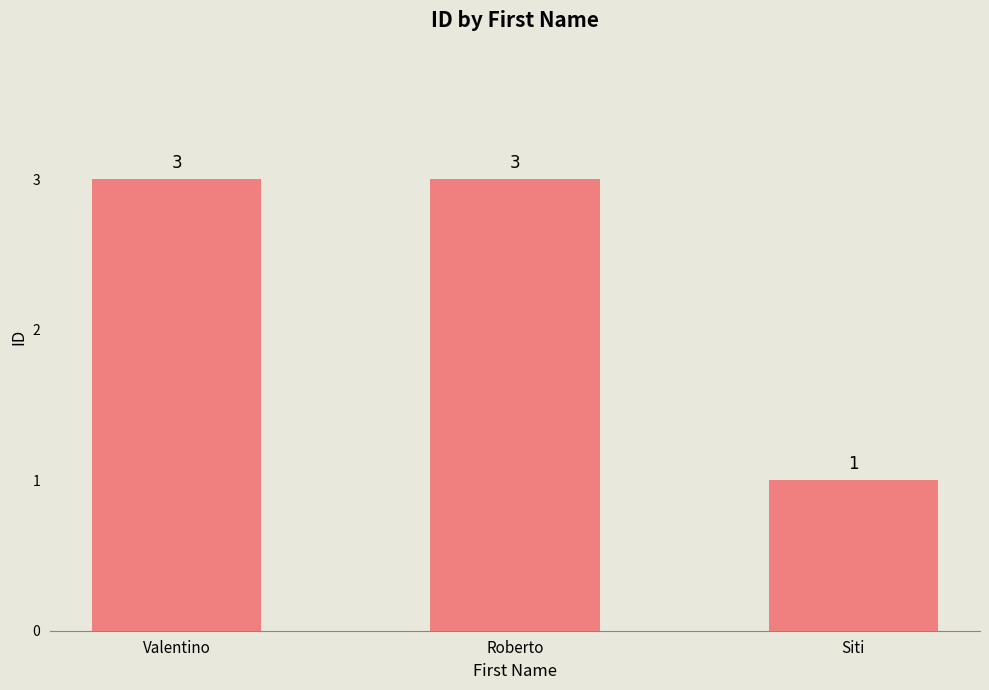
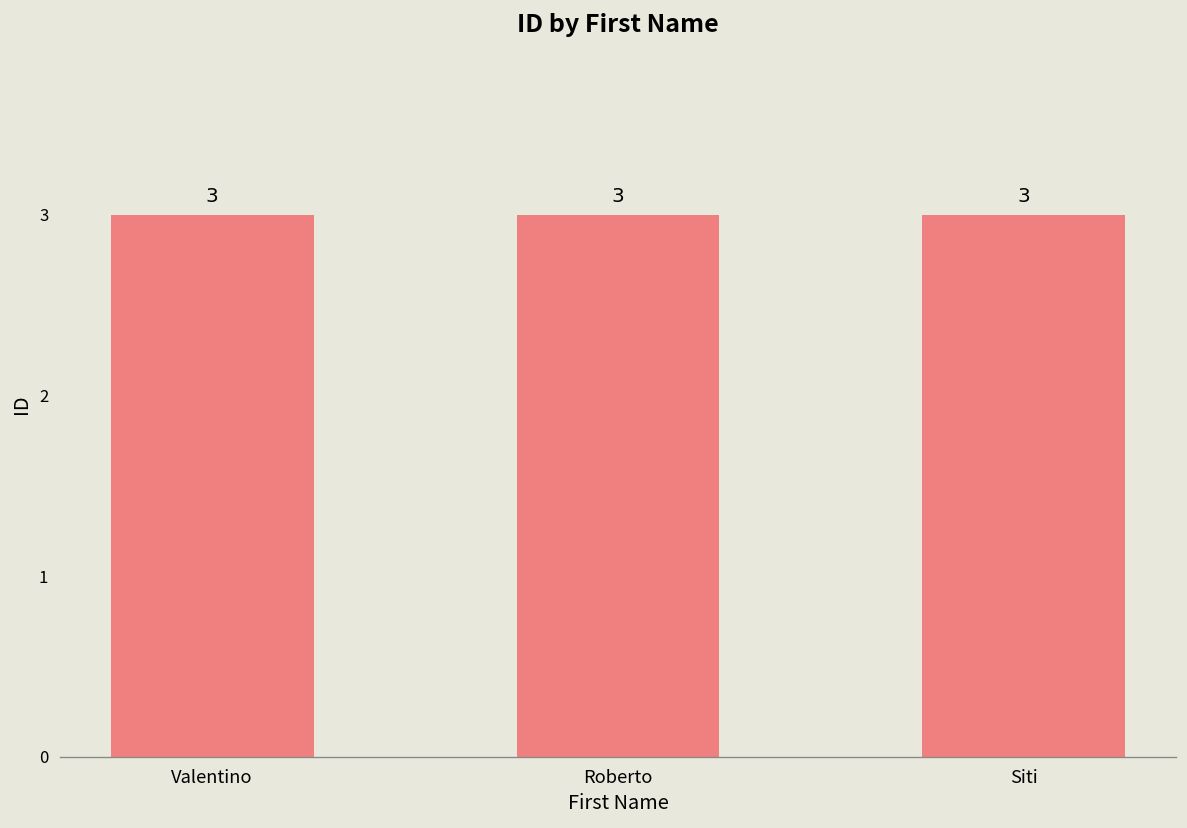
Siti: 1 -> 3
